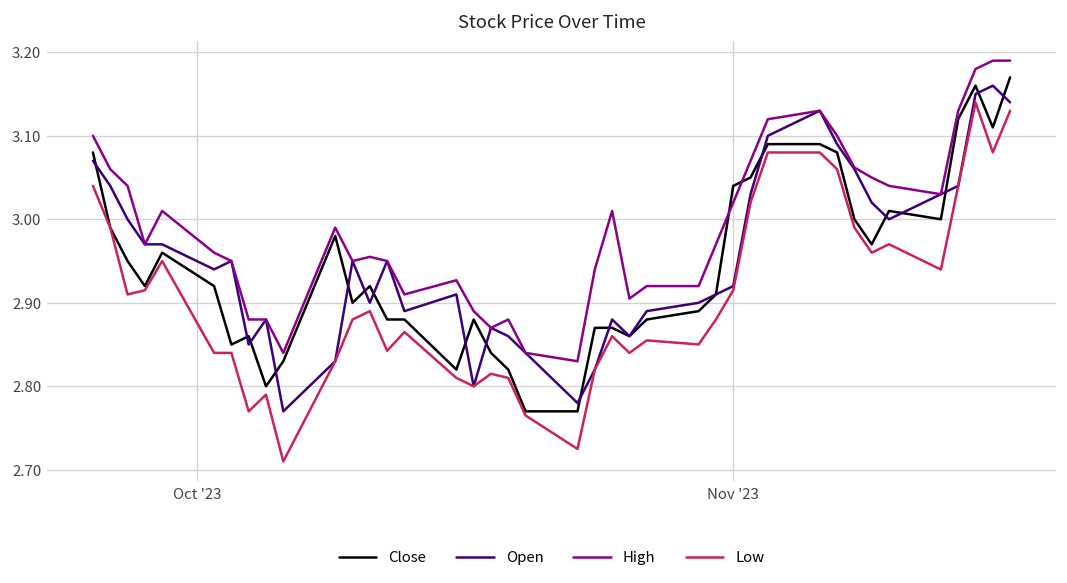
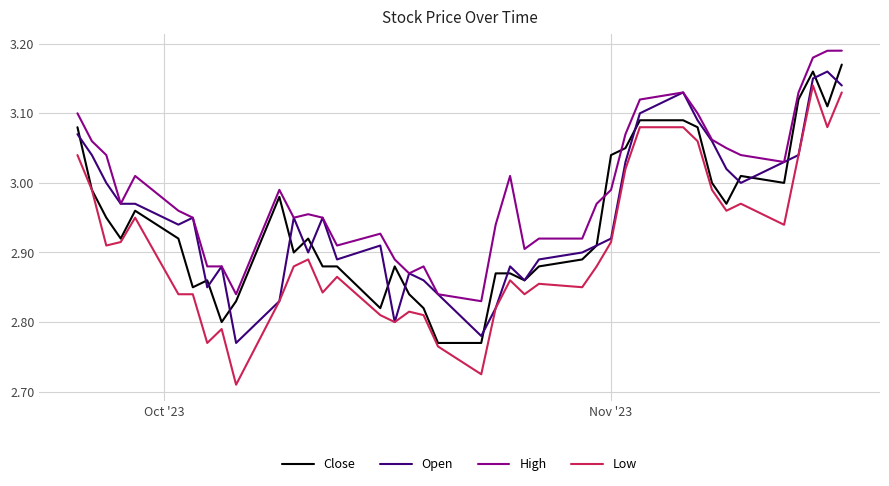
High, Nov '23: 3.02 -> 2.99
